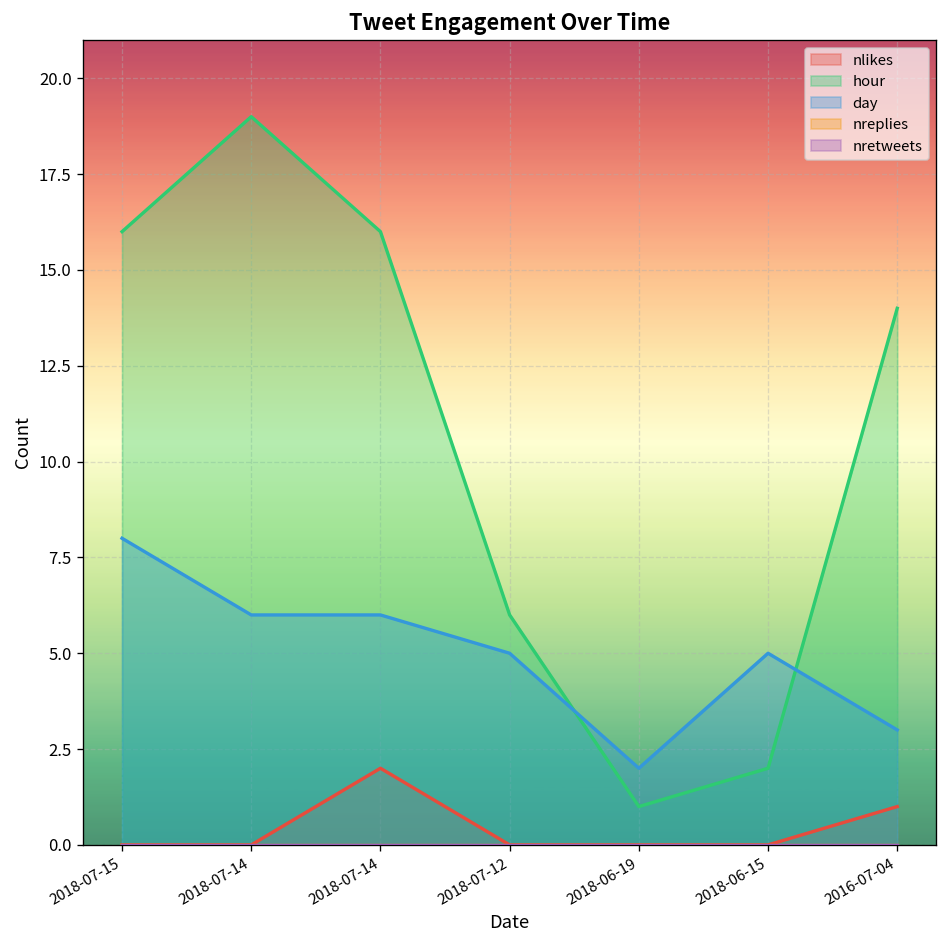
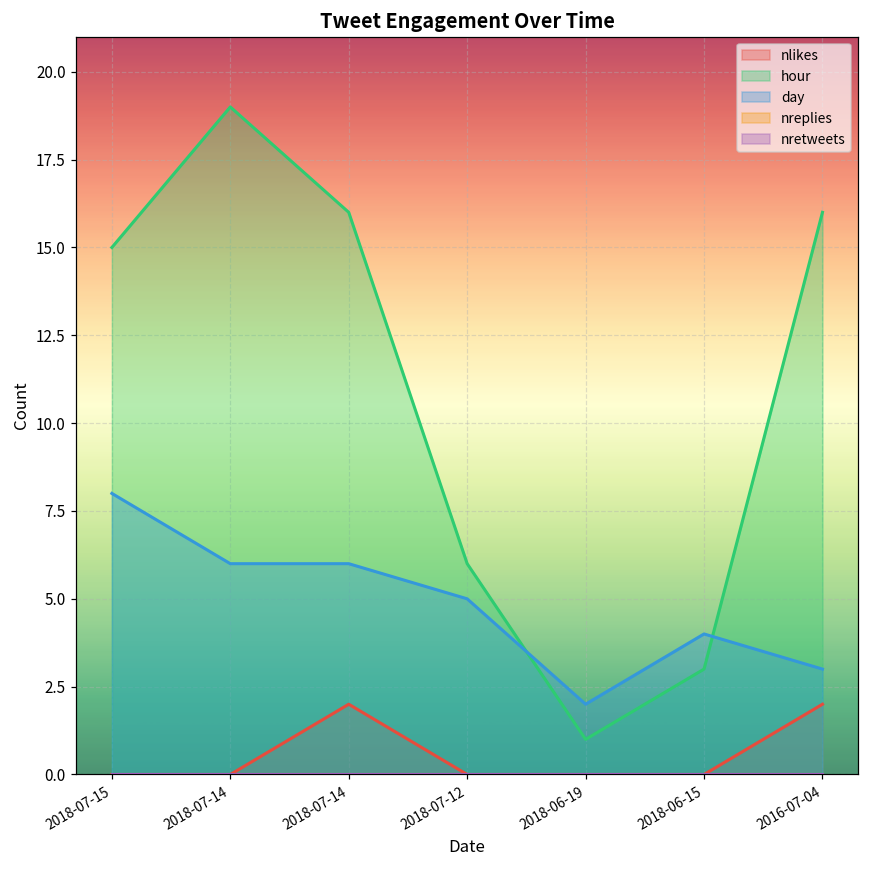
hour, 2018-07-15: 16 -> 15
hour, 2018-06-15: 2 -> 3
day, 2018-06-15: 5 -> 4
nlikes, 2016-07-04: 1 -> 2
hour, 2016-07-04: 14 -> 16
